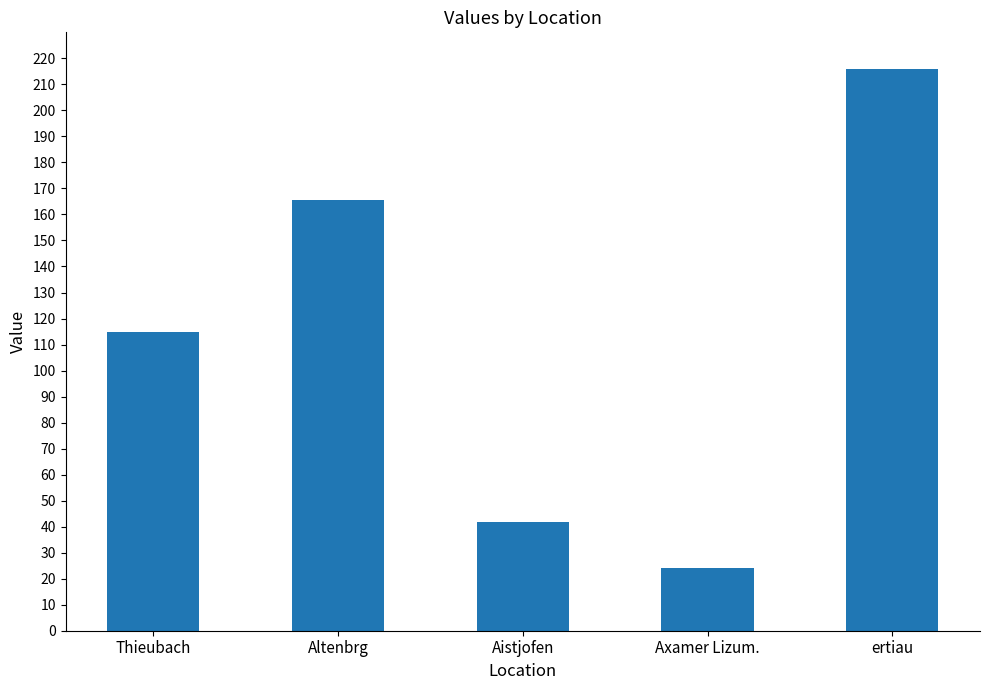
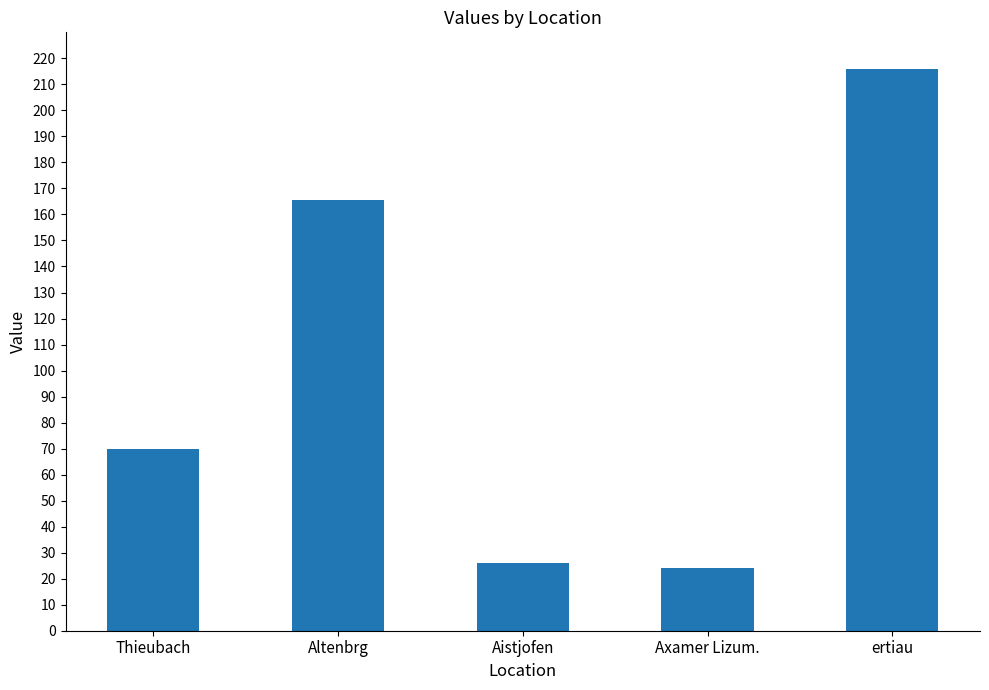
Thieubach: 115 -> 70
Aistjofen: 42 -> 26
